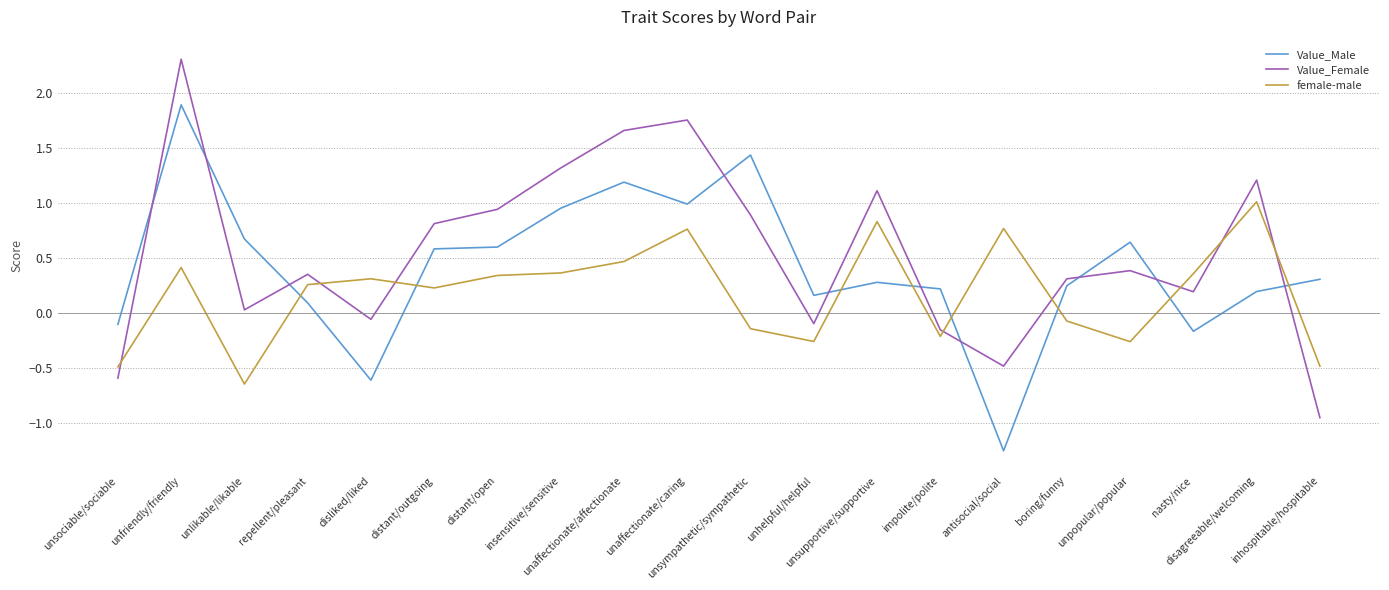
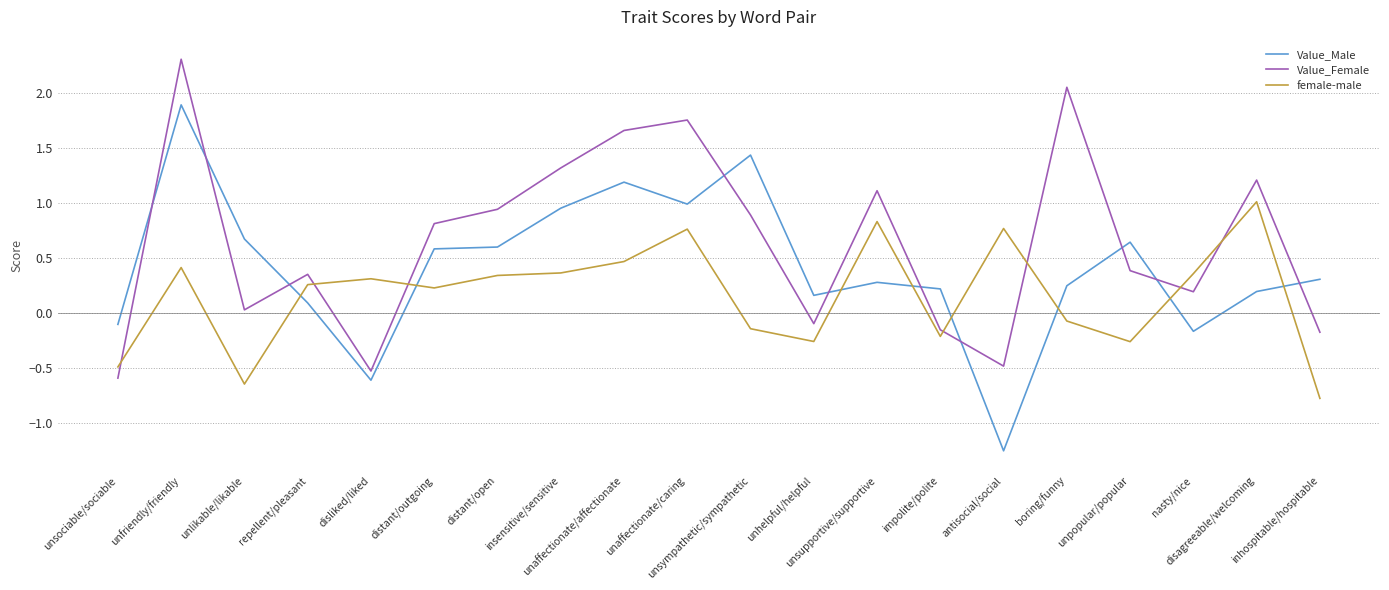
Value_Female, disliked/liked: -0.06 -> -0.52
Value_Female, boring/funny: 0.31 -> 2.05
Value_Female, inhospitable/hospitable: -0.95 -> -0.17
female-male, inhospitable/hospitable: -0.48 -> -0.77
